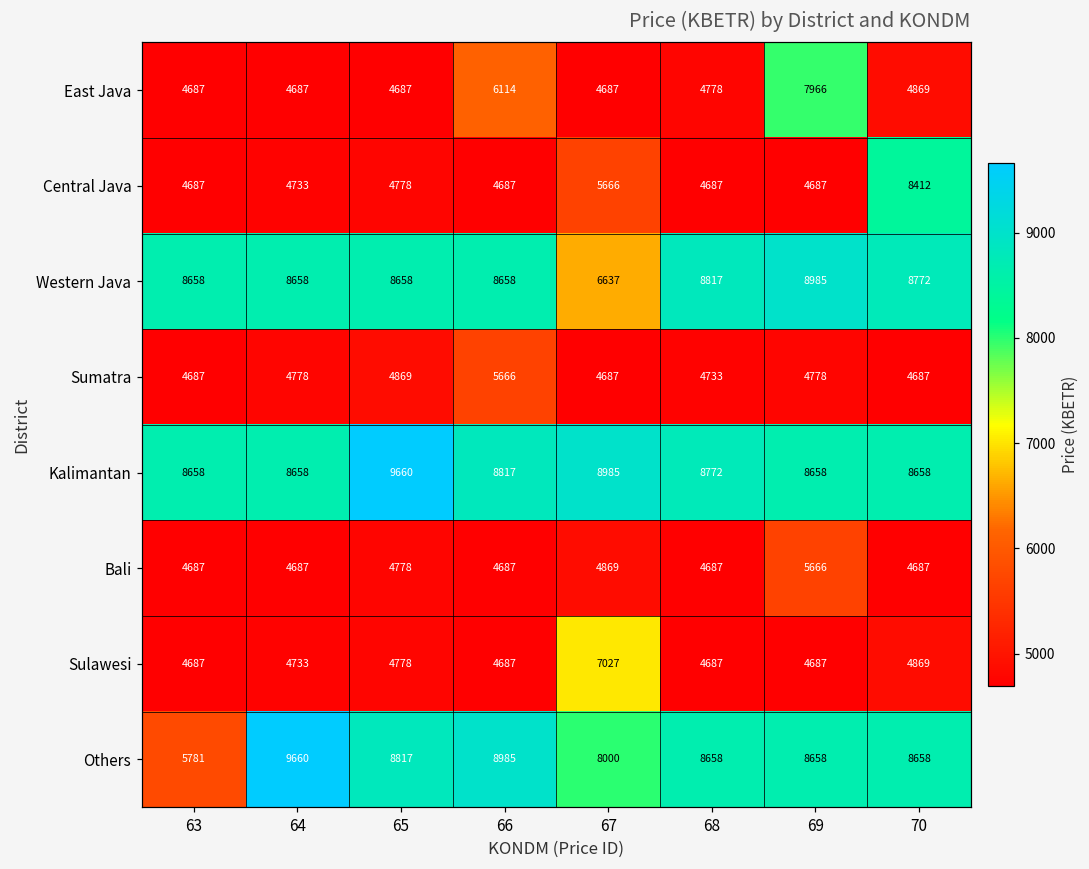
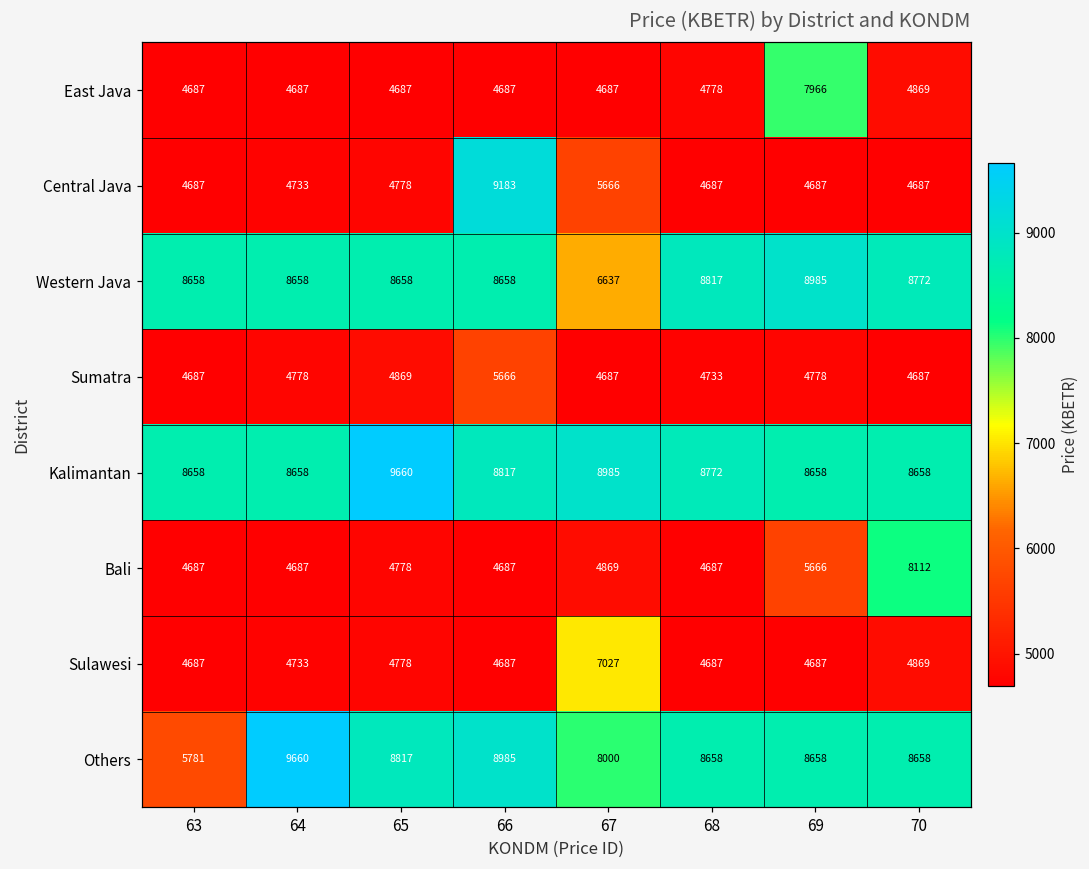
East Java, 66: 6114 -> 4687
Central Java, 66: 4687 -> 9183
Central Java, 70: 8412 -> 4687
Bali, 70: 4687 -> 8112
